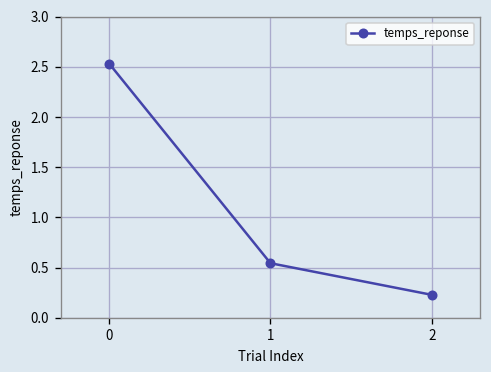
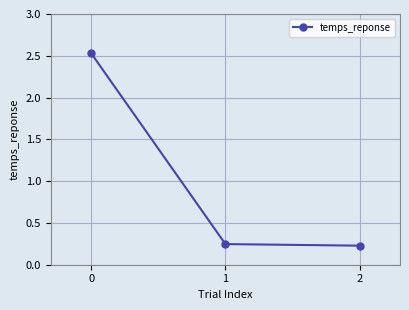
1: 0.5 -> 0.2
